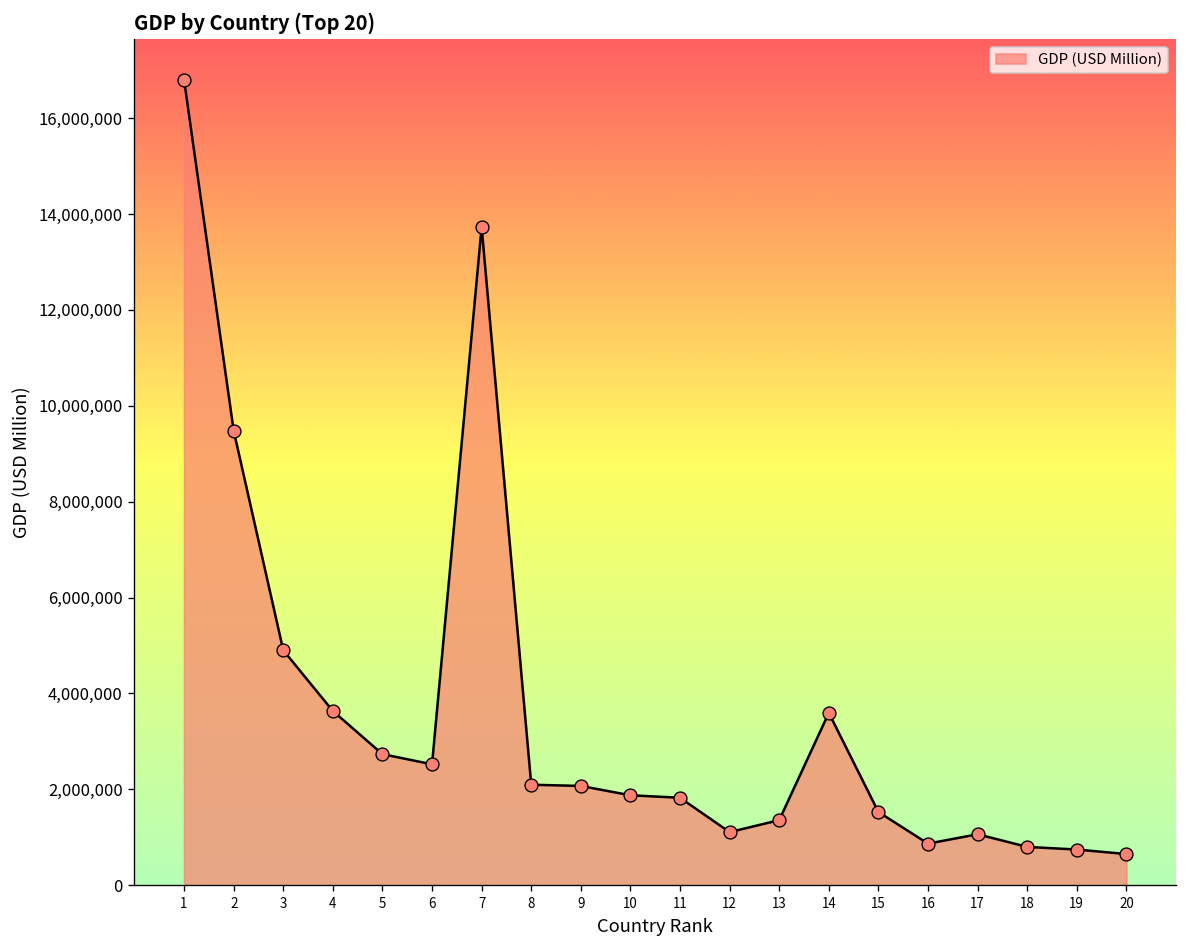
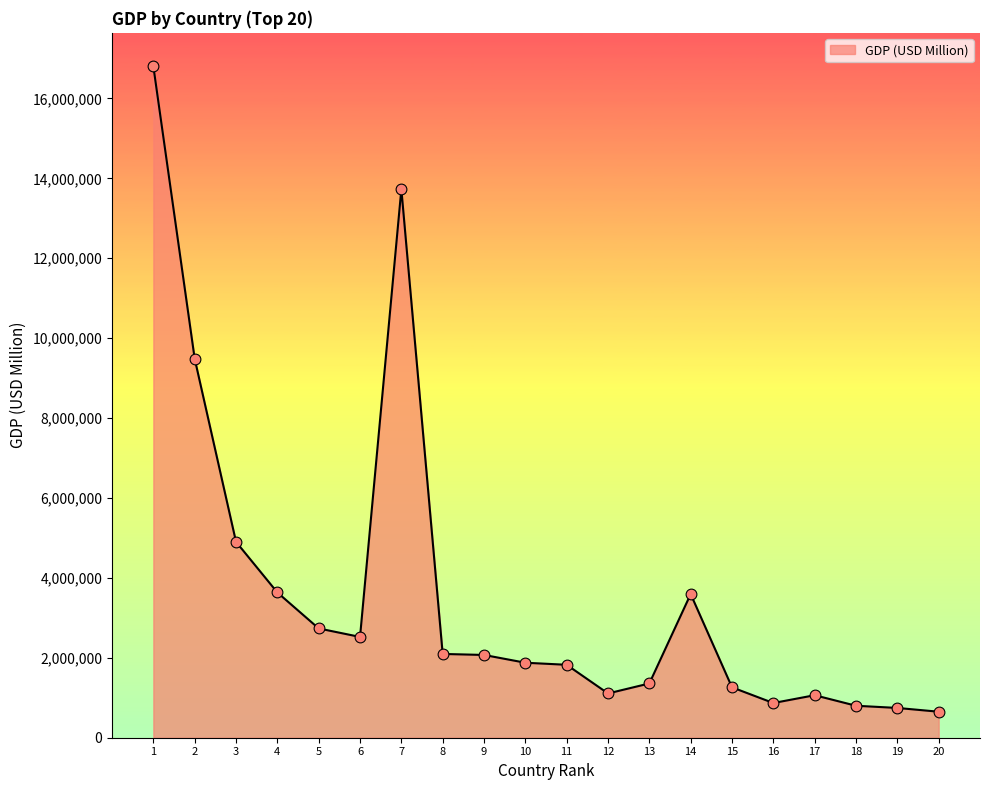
15: 1,500,000 -> 1,300,000
